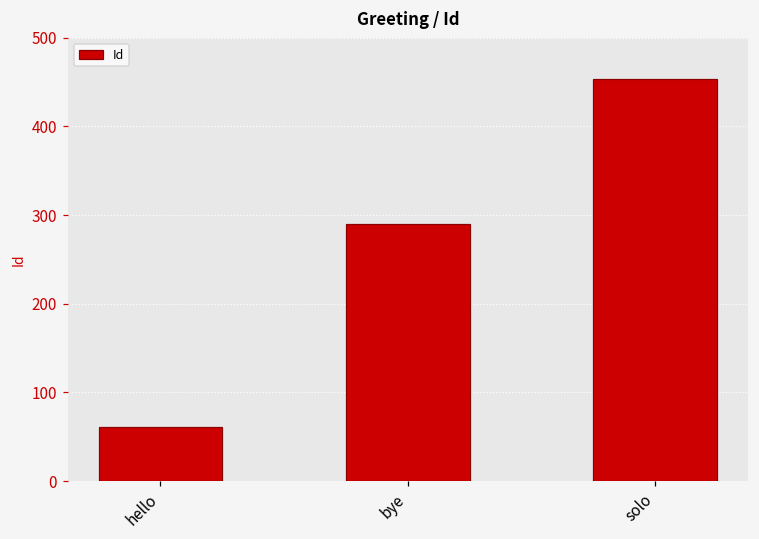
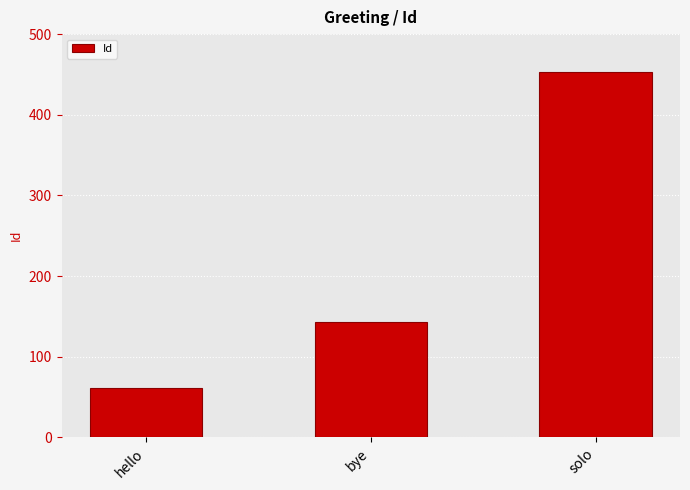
bye: 290 -> 140
